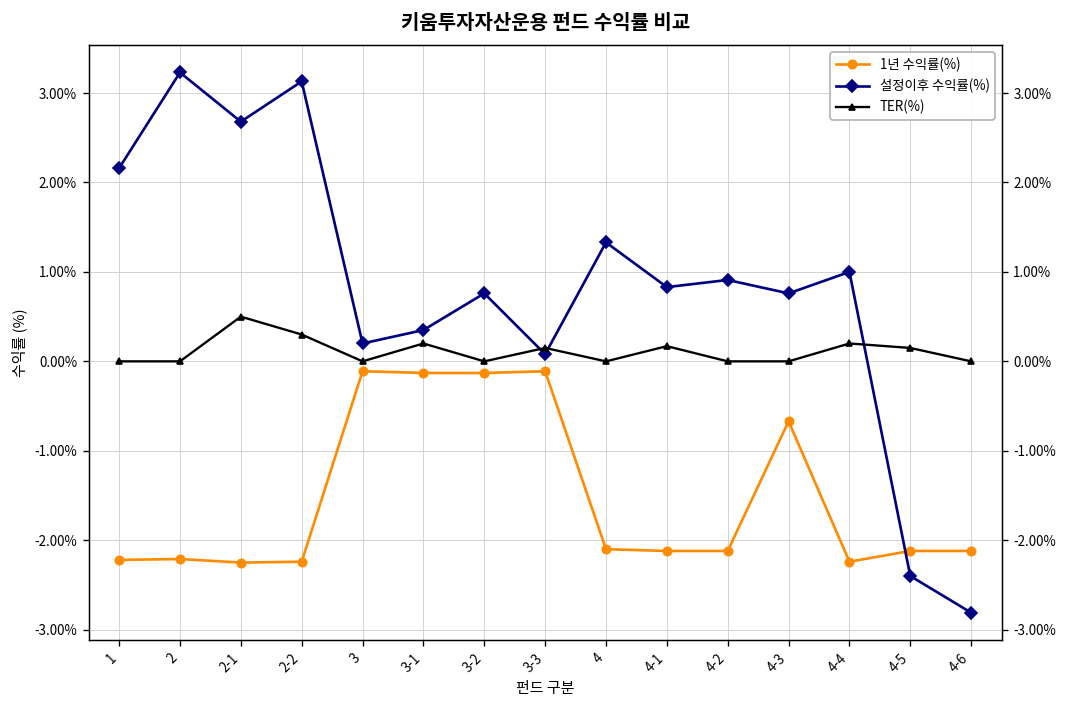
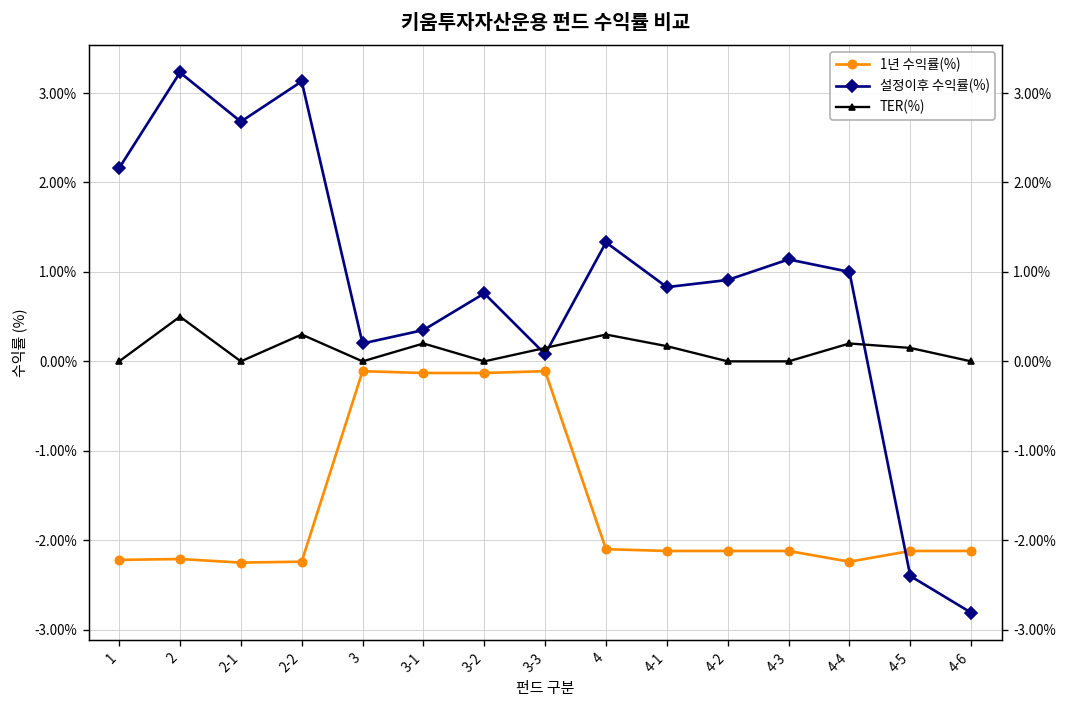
TER(%), 2: 0.0% -> 0.5%
TER(%), 2-1: 0.5% -> 0.0%
TER(%), 4: 0.0% -> 0.3%
1년 수익률(%), 4-3: -0.7% -> -2.1%
설정이후 수익률(%), 4-3: 0.8% -> 1.1%
